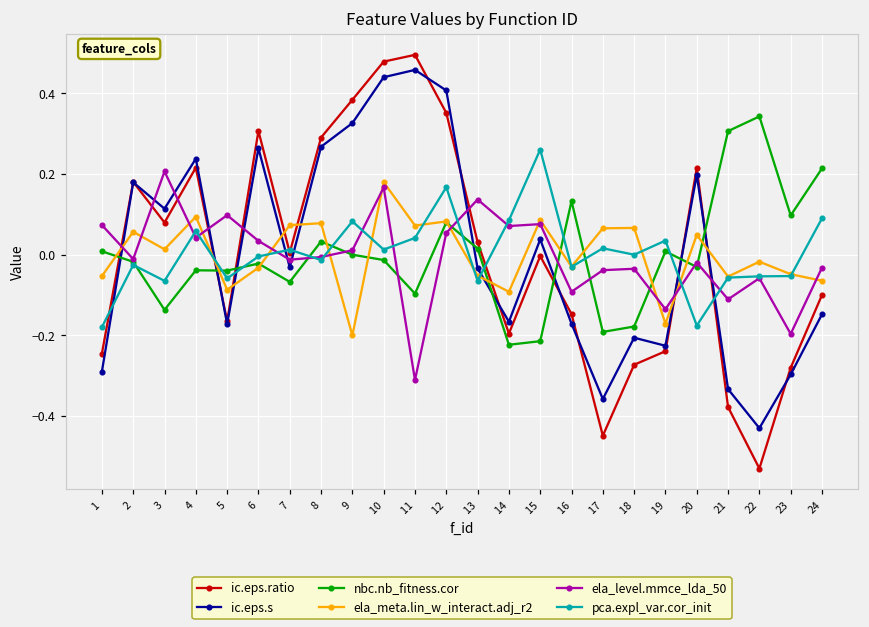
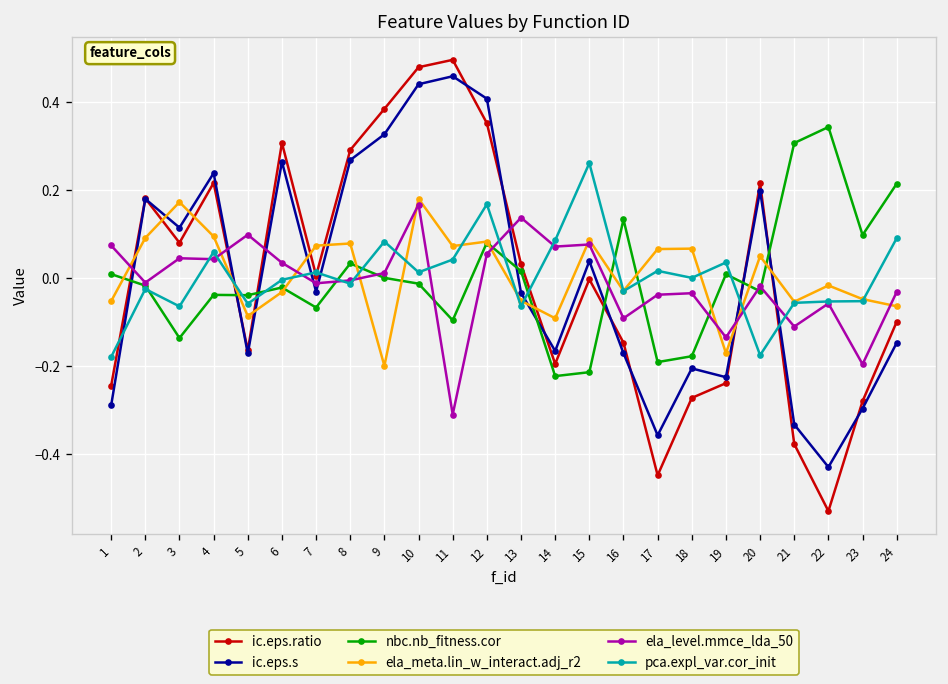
ela_meta.lin_w_interact.adj_r2, 2: 0.06 -> 0.09
ela_meta.lin_w_interact.adj_r2, 3: 0.01 -> 0.17
ela_level.mmce_lda_50, 3: 0.21 -> 0.04
